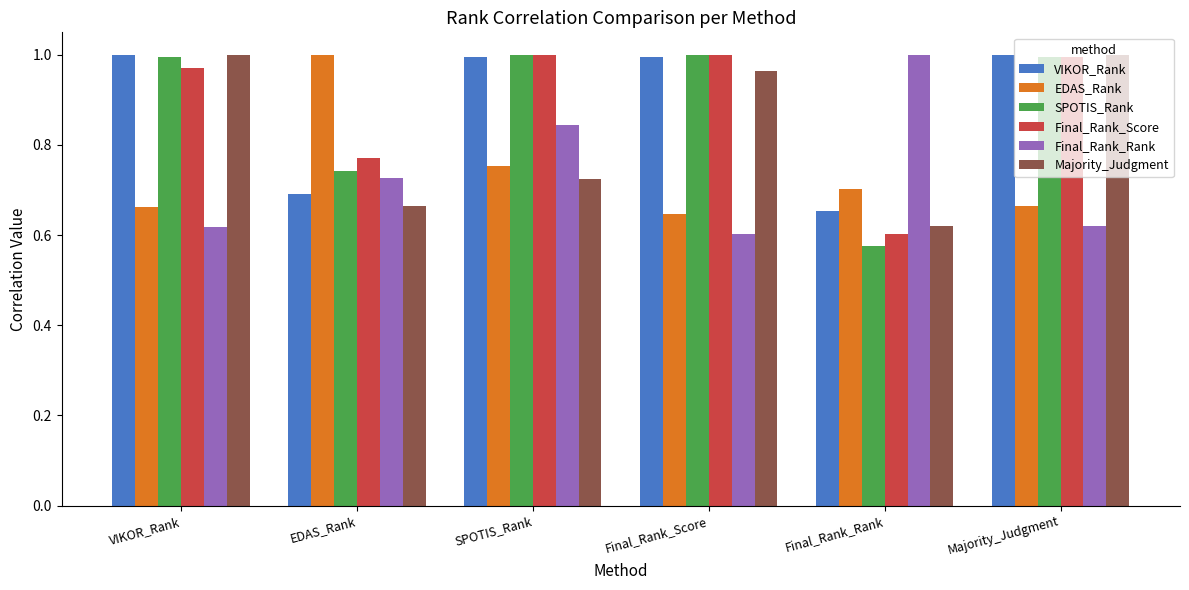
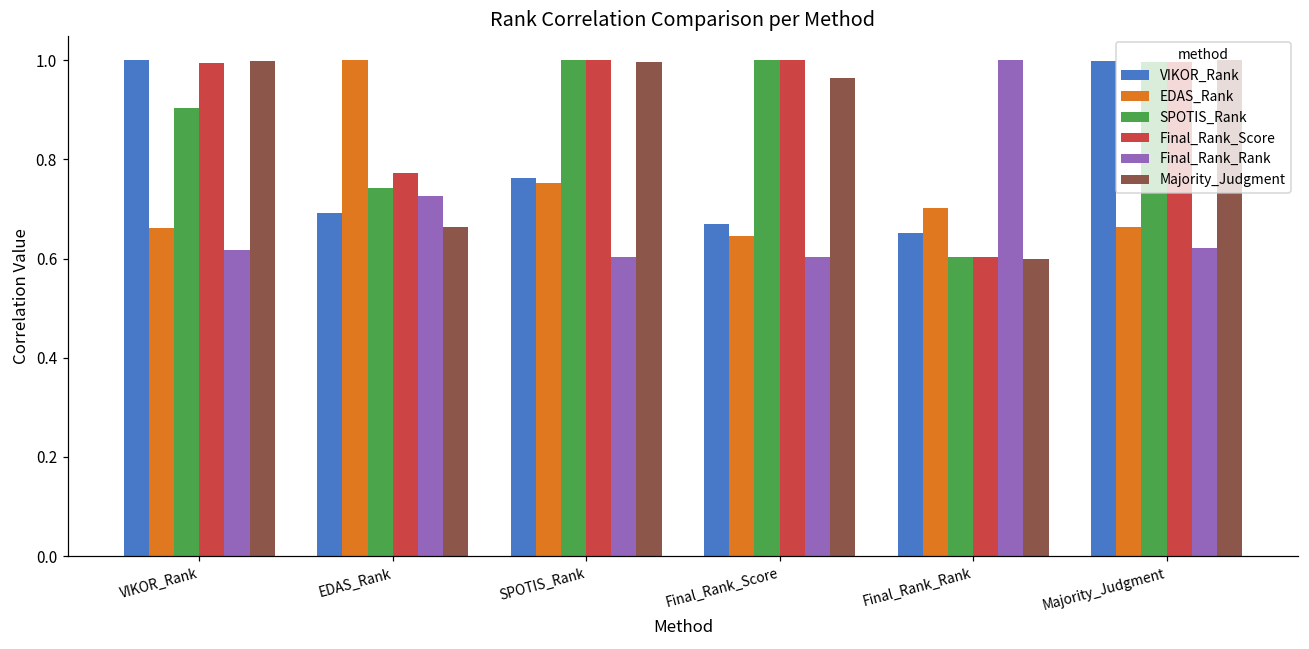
SPOTIS_Rank, VIKOR_Rank: 0.99 -> 0.90
Final_Rank_Score, VIKOR_Rank: 0.97 -> 0.99
VIKOR_Rank, SPOTIS_Rank: 0.99 -> 0.76
Final_Rank_Rank, SPOTIS_Rank: 0.84 -> 0.60
Majority_Judgment, SPOTIS_Rank: 0.72 -> 1.00
VIKOR_Rank, Final_Rank_Score: 0.99 -> 0.67
SPOTIS_Rank, Final_Rank_Rank: 0.58 -> 0.60
Majority_Judgment, Final_Rank_Rank: 0.62 -> 0.60
